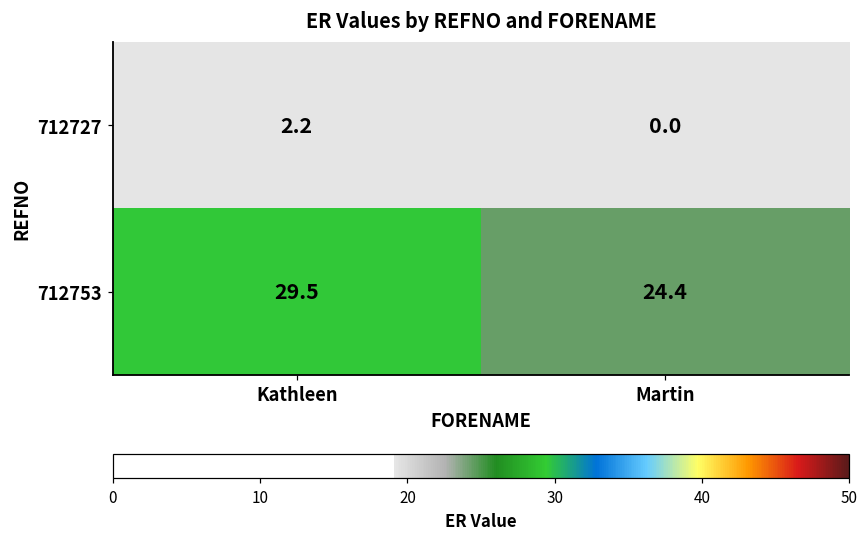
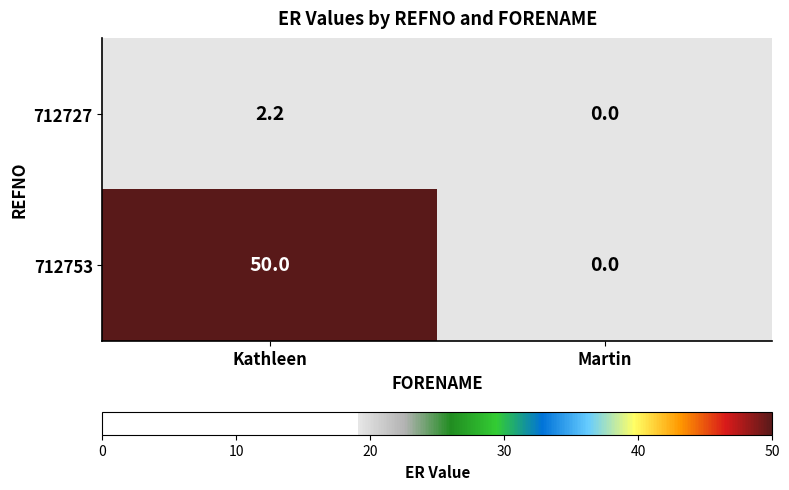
712753, Kathleen: 29.5 -> 50.0
712753, Martin: 24.4 -> 0.0
